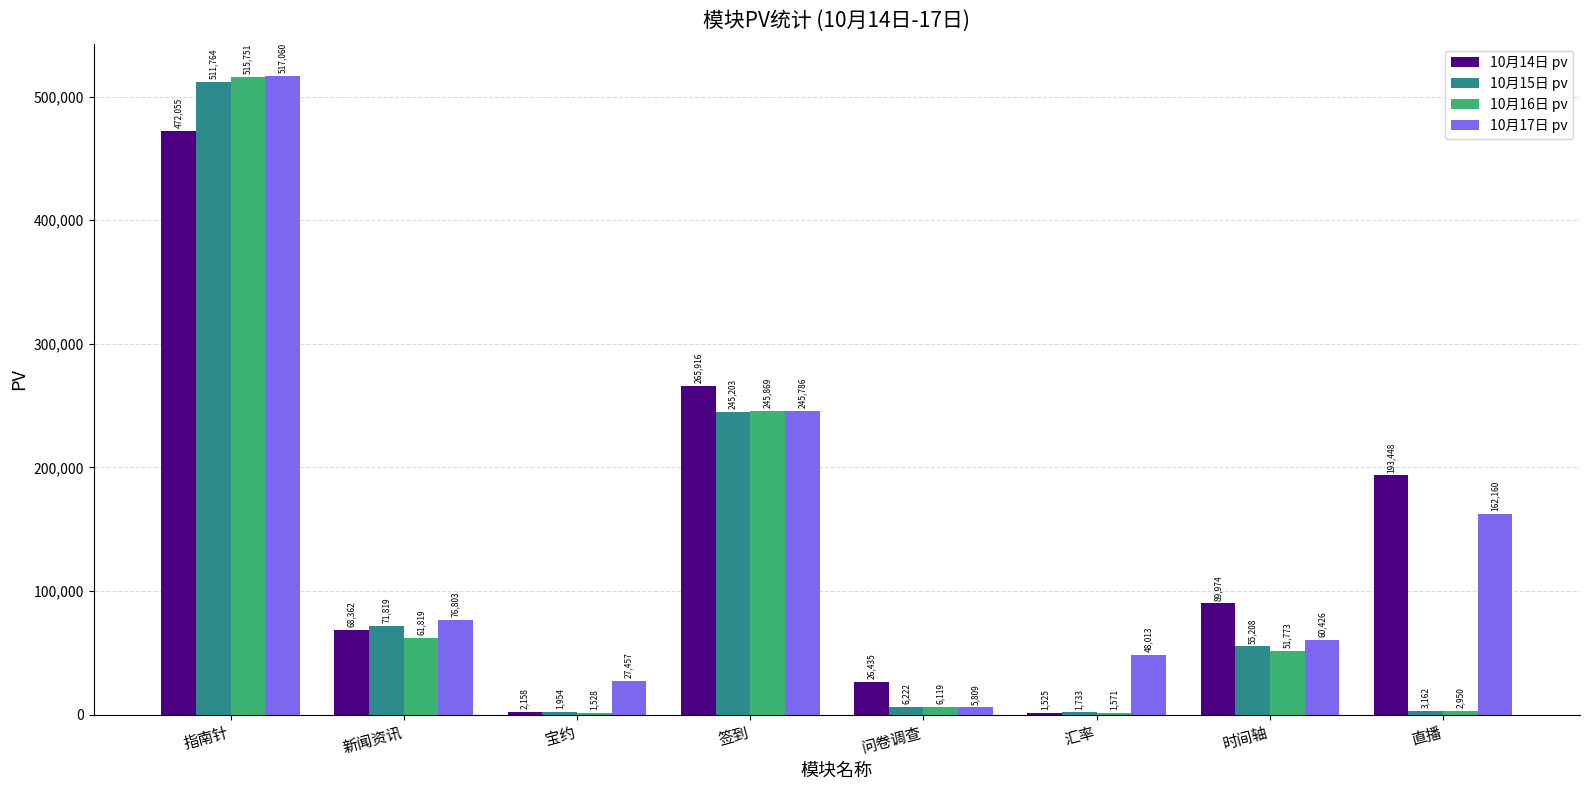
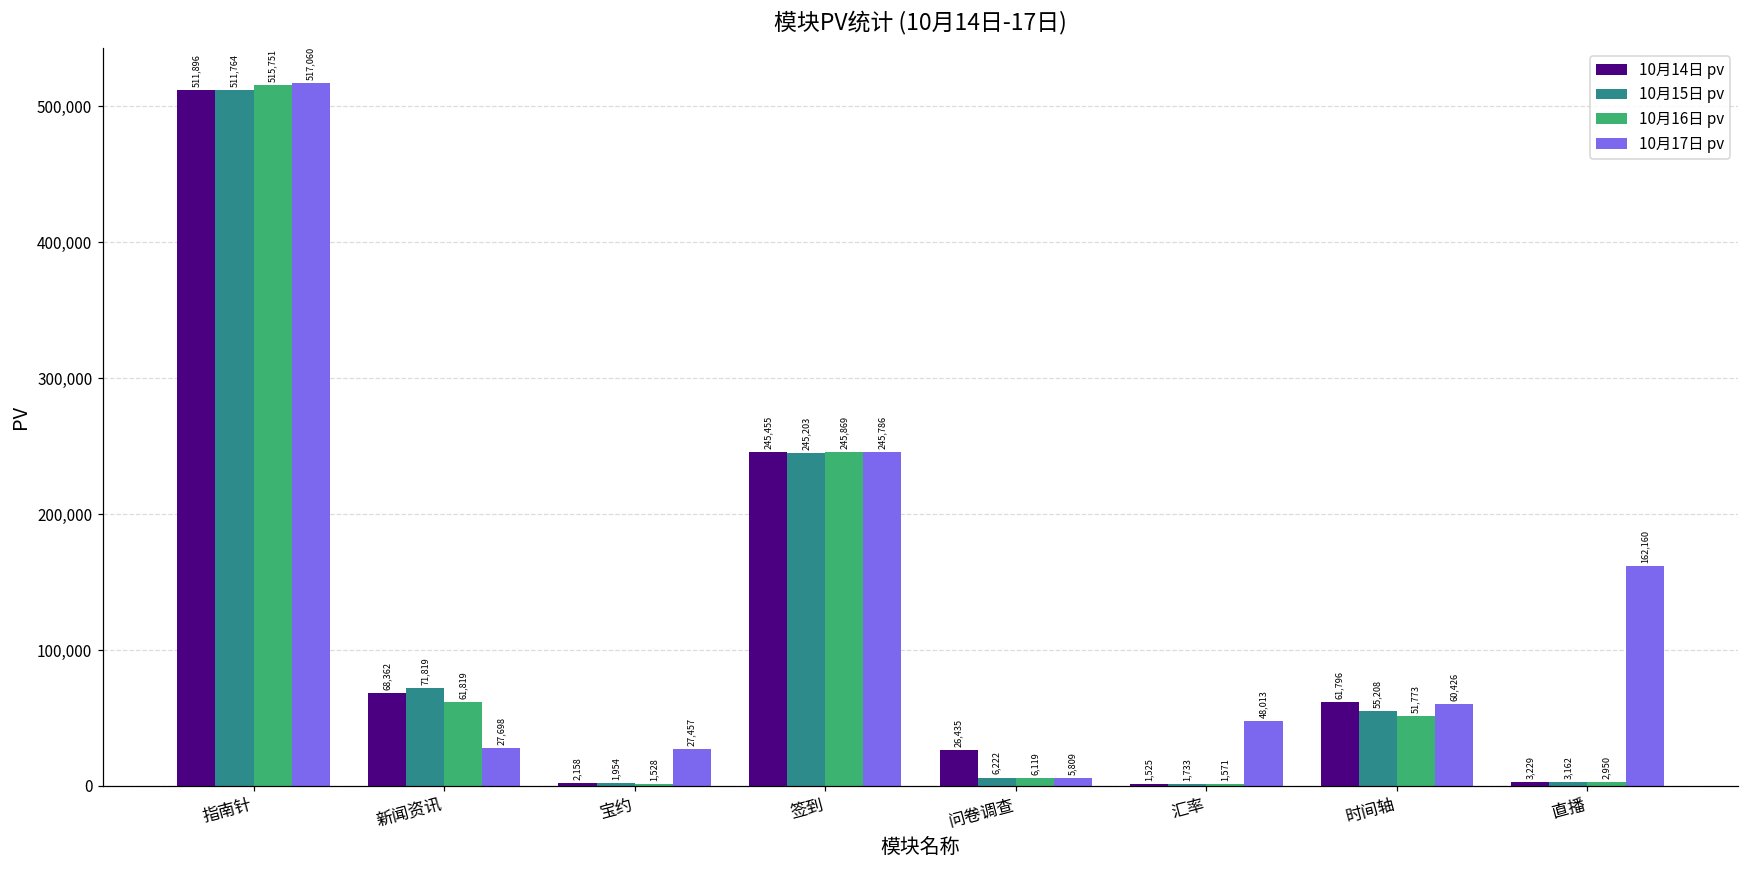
10月14日 pv, 指南针: 472,055 -> 511,896
10月17日 pv, 新闻资讯: 76,803 -> 27,698
10月14日 pv, 签到: 265,916 -> 245,455
10月14日 pv, 时间轴: 89,974 -> 61,796
10月14日 pv, 直播: 193,448 -> 3,229
